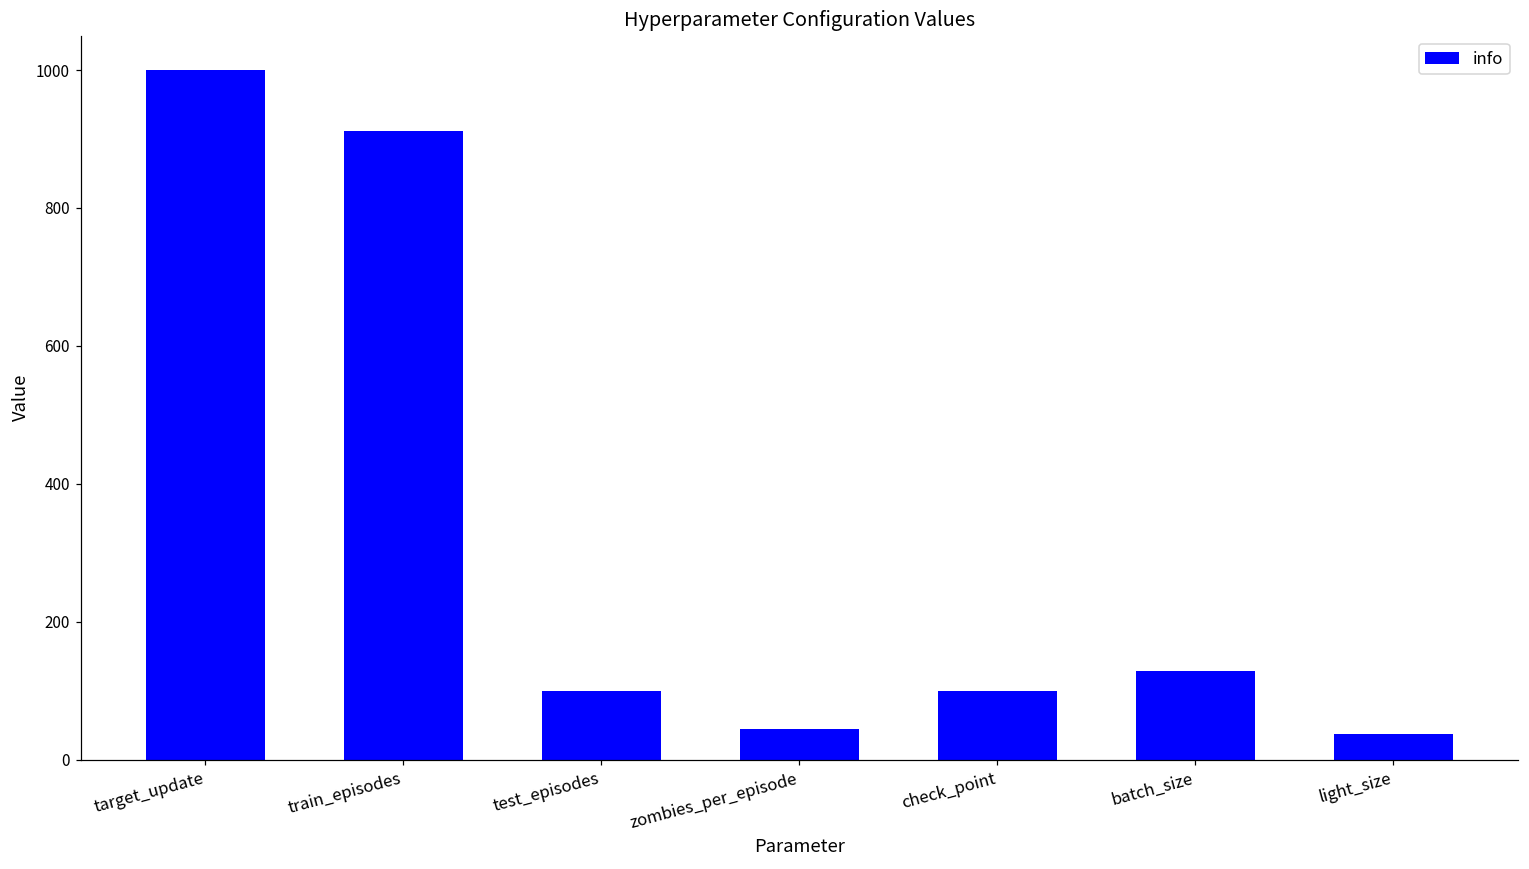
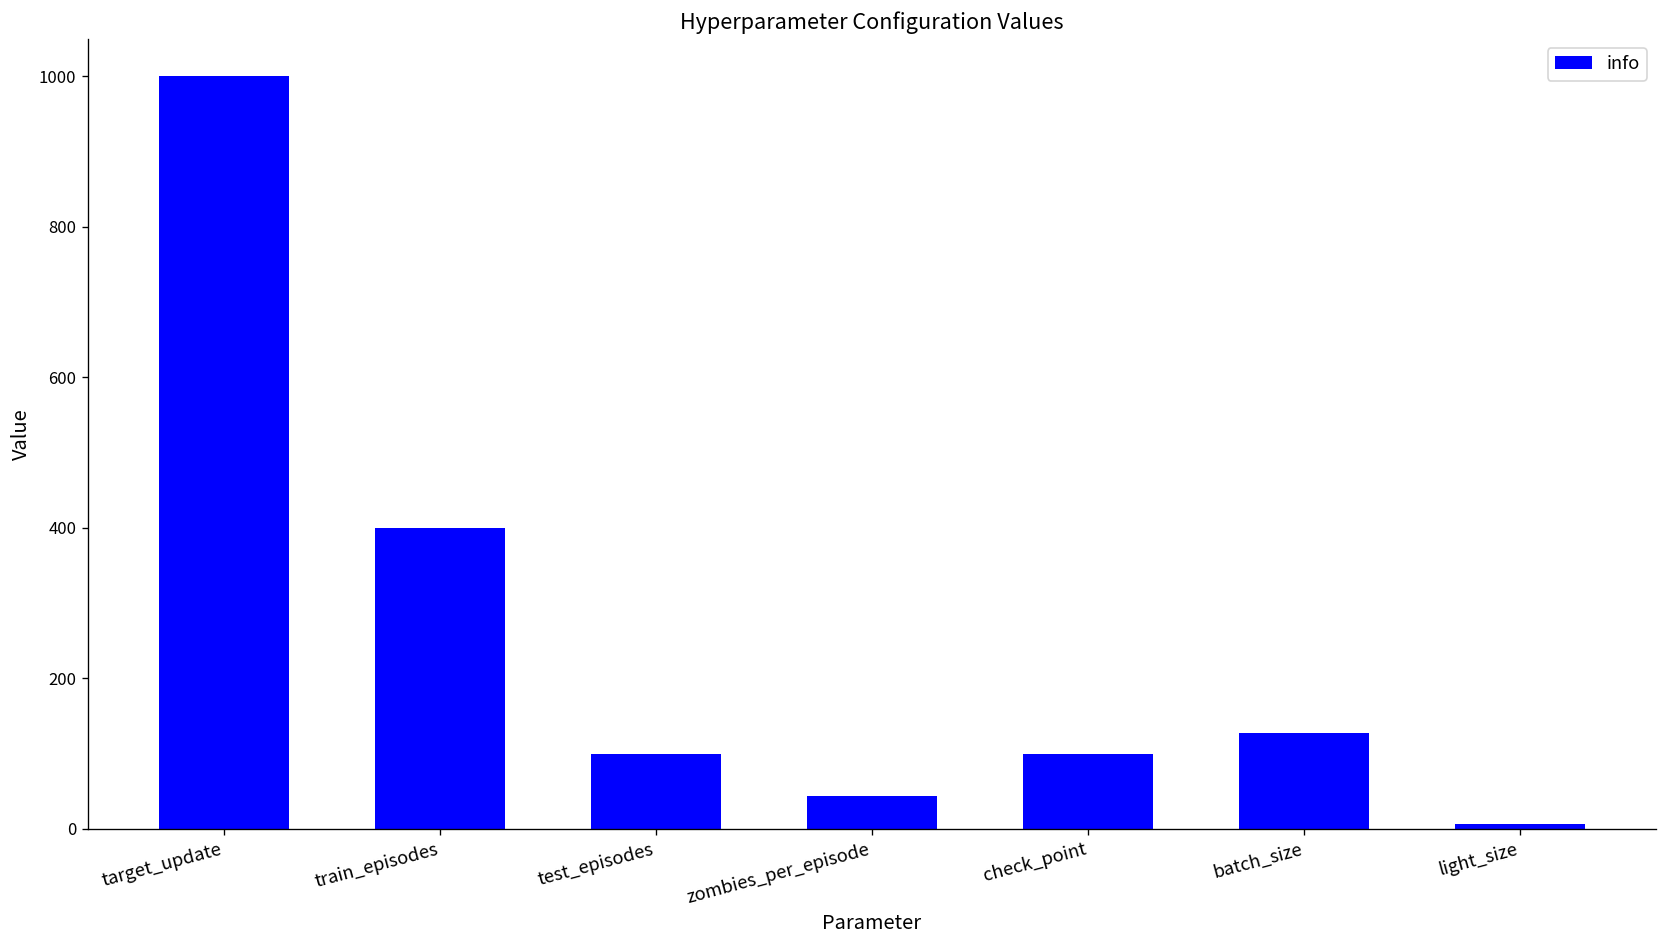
train_episodes: 910 -> 400
light_size: 40 -> 10
